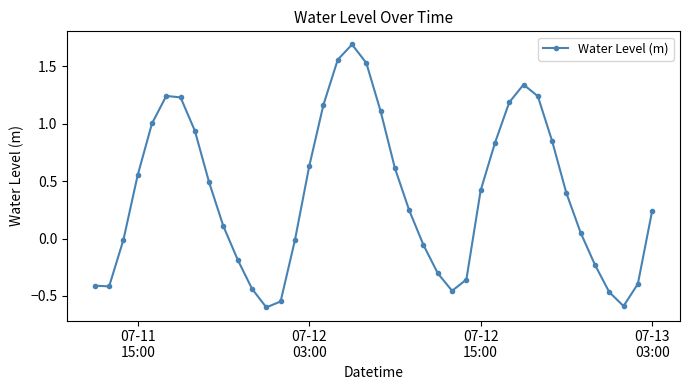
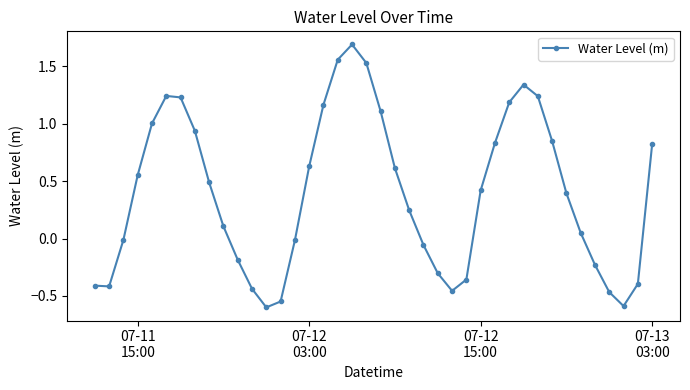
07-13 03:00: 0.24 -> 0.82
